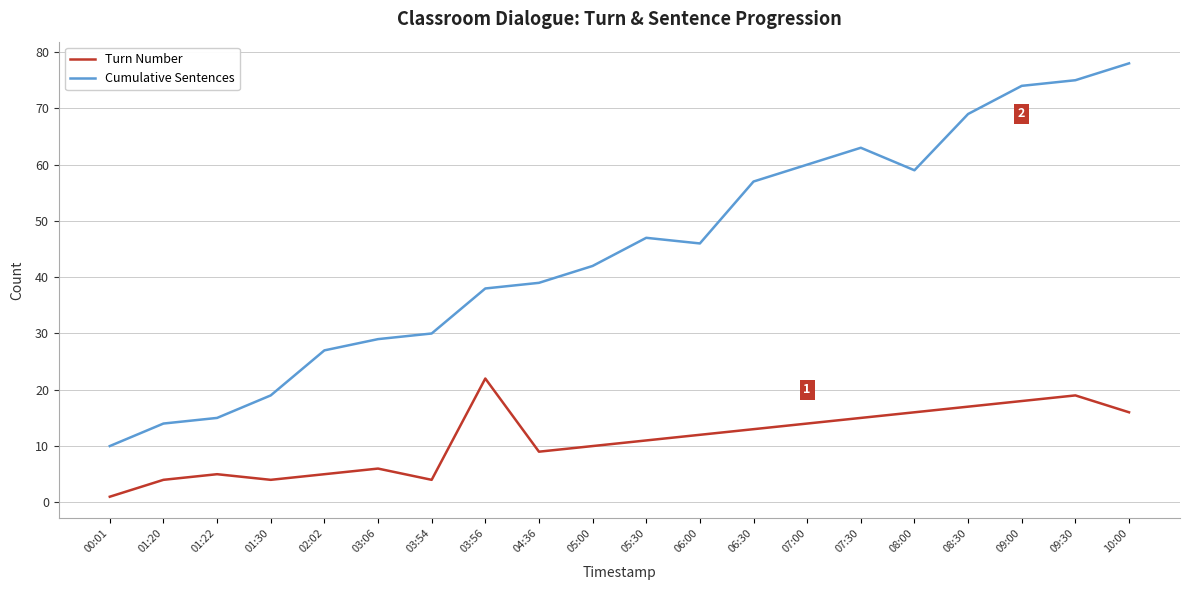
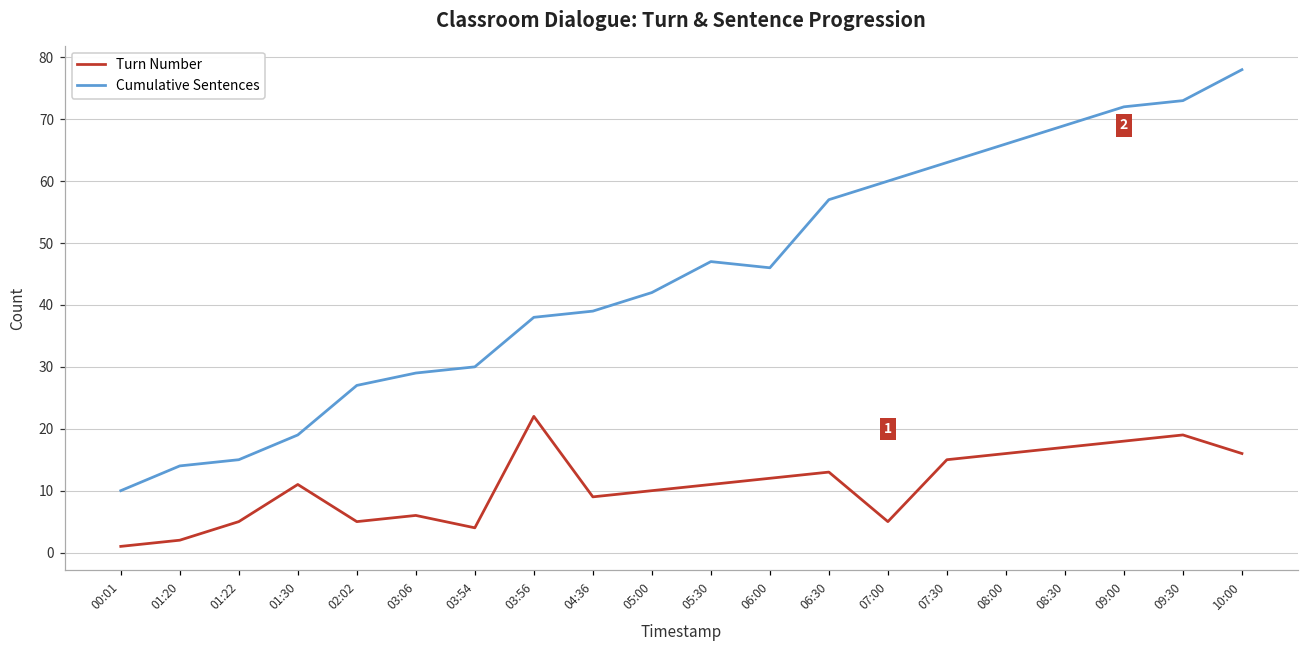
Turn Number, 01:20: 4 -> 2
Turn Number, 01:30: 4 -> 11
Turn Number, 07:00: 14 -> 5
Cumulative Sentences, 08:00: 59 -> 66
Cumulative Sentences, 09:00: 74 -> 72
Cumulative Sentences, 09:30: 75 -> 73
